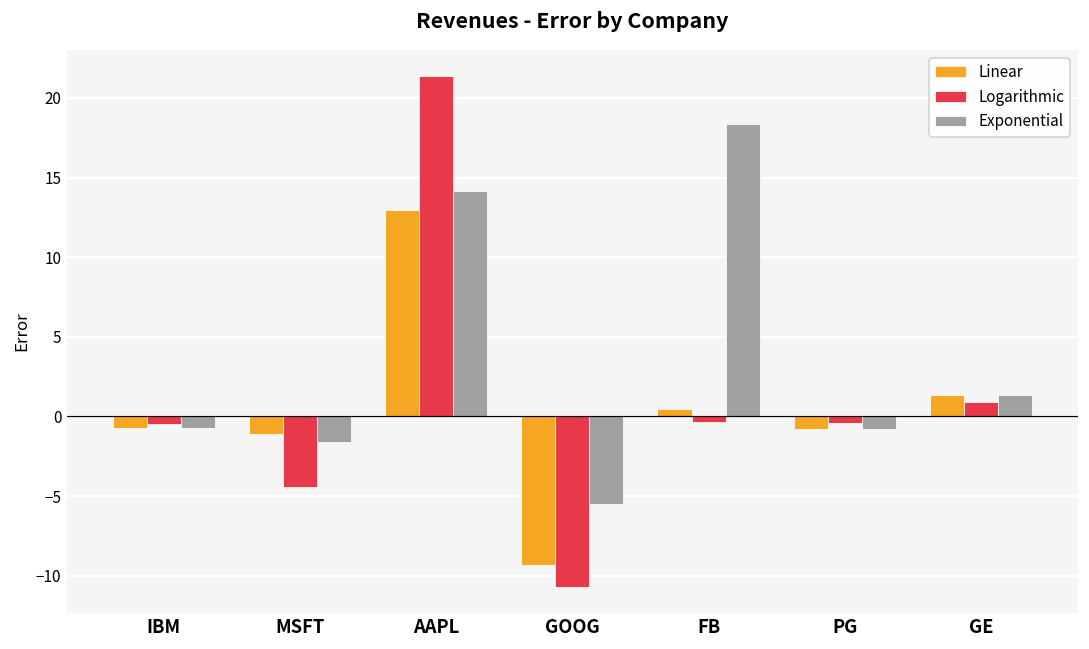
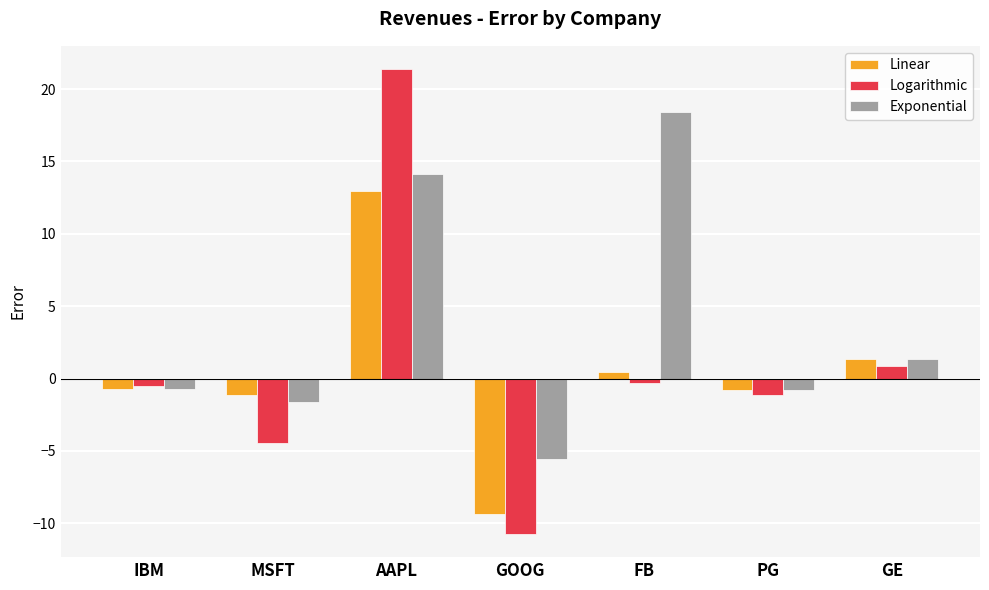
Logarithmic, PG: -0.4 -> -1.1
